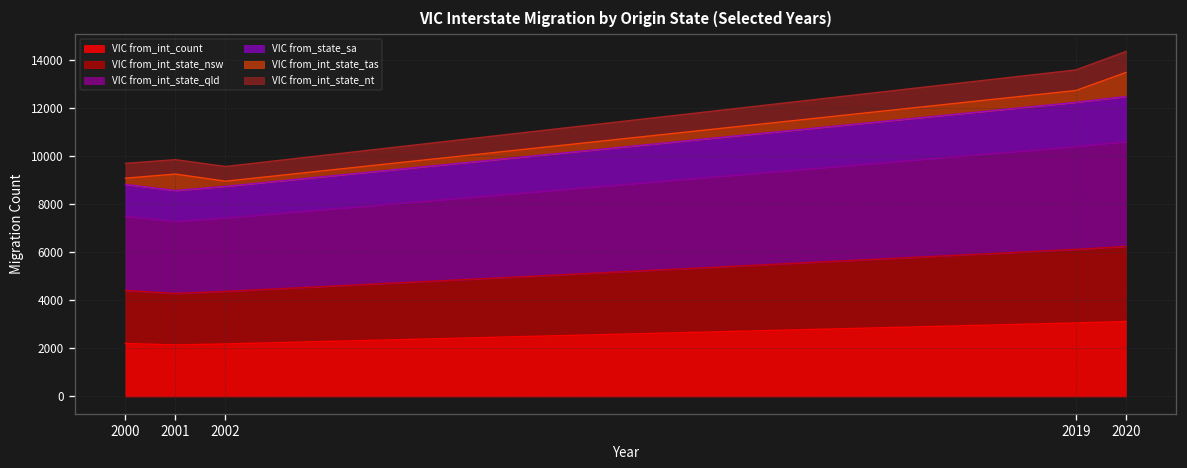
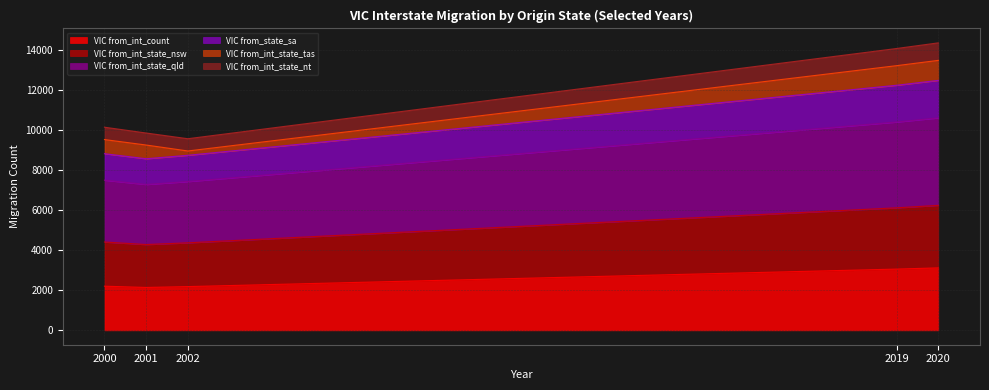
VIC from_int_state_tas, 2000: 300 -> 700
VIC from_int_state_tas, 2019: 500 -> 1000
